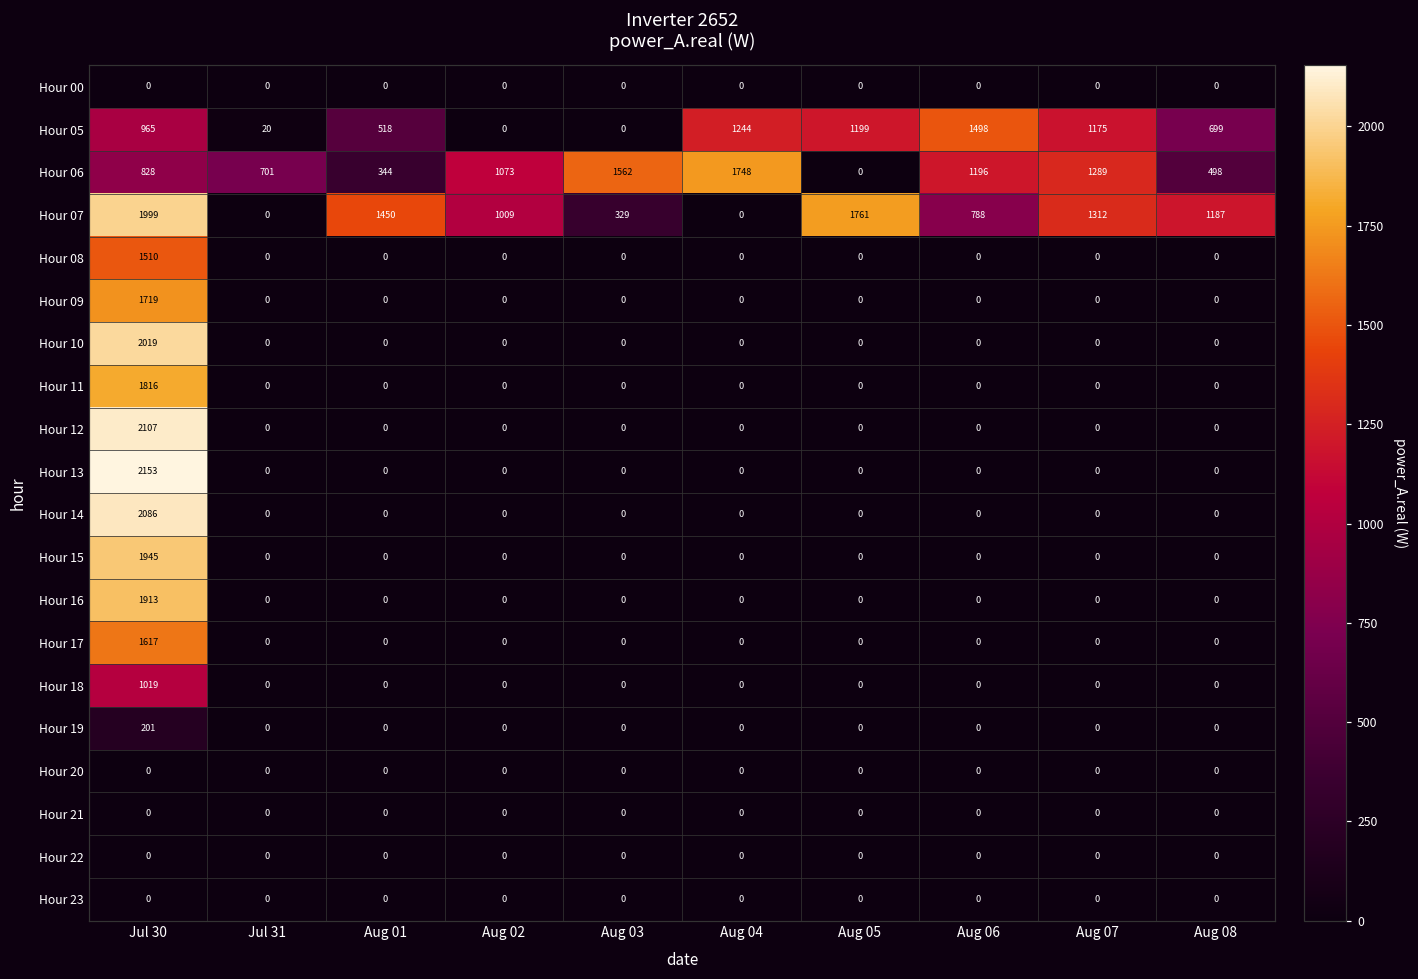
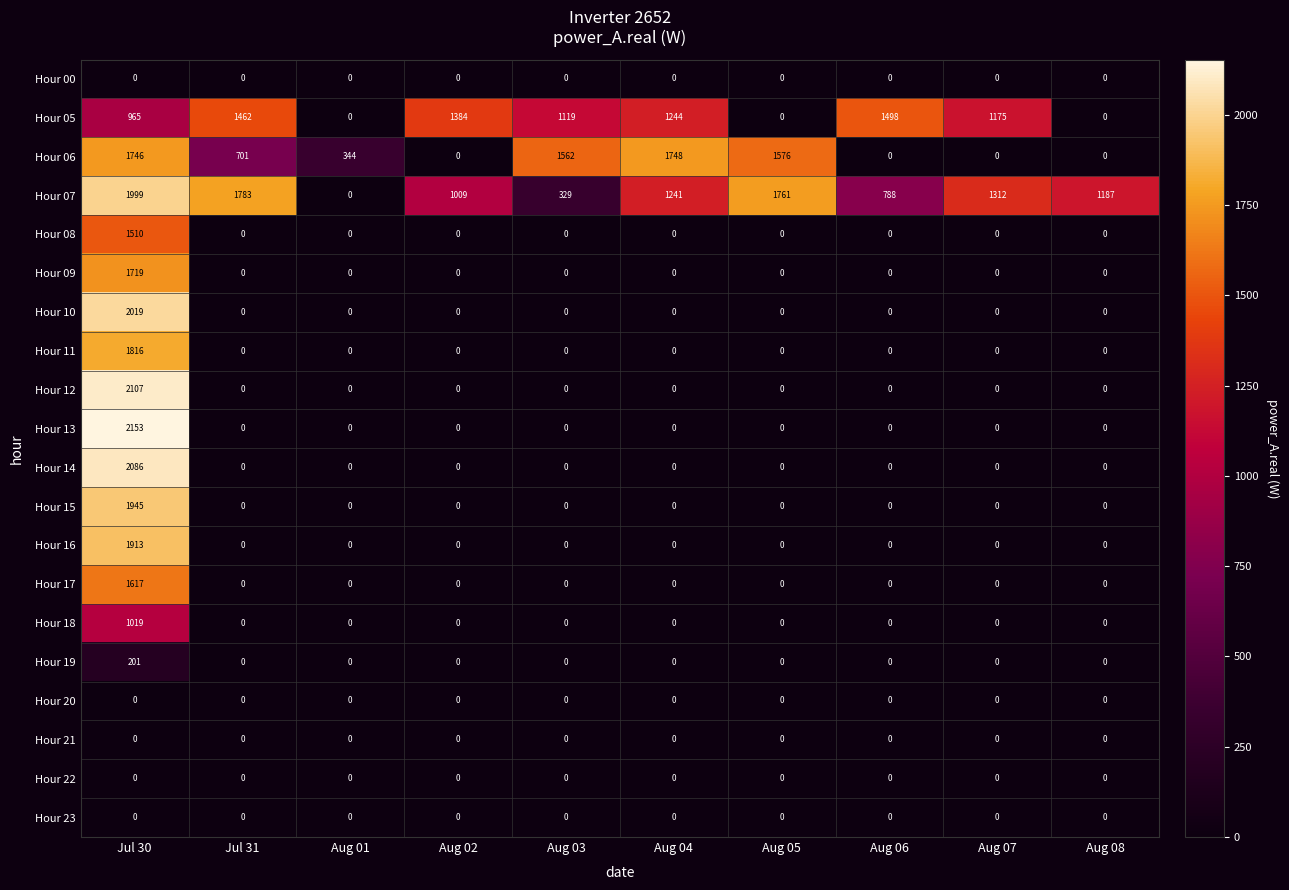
Hour 05, Jul 31: 20 -> 1462
Hour 05, Aug 01: 518 -> 0
Hour 05, Aug 02: 0 -> 1384
Hour 05, Aug 03: 0 -> 1119
Hour 05, Aug 05: 1199 -> 0
Hour 05, Aug 08: 699 -> 0
Hour 06, Jul 30: 828 -> 1746
Hour 06, Aug 02: 1073 -> 0
Hour 06, Aug 05: 0 -> 1576
Hour 06, Aug 06: 1196 -> 0
Hour 06, Aug 07: 1289 -> 0
Hour 06, Aug 08: 498 -> 0
Hour 07, Jul 31: 0 -> 1783
Hour 07, Aug 01: 1450 -> 0
Hour 07, Aug 04: 0 -> 1241
